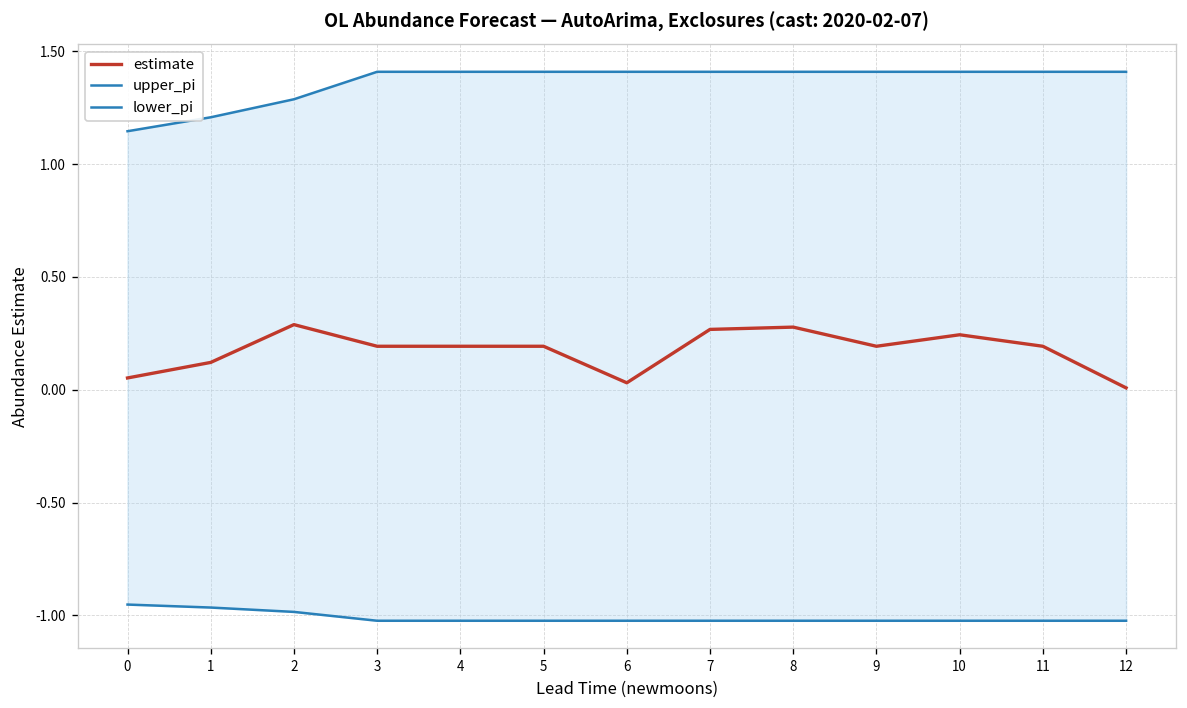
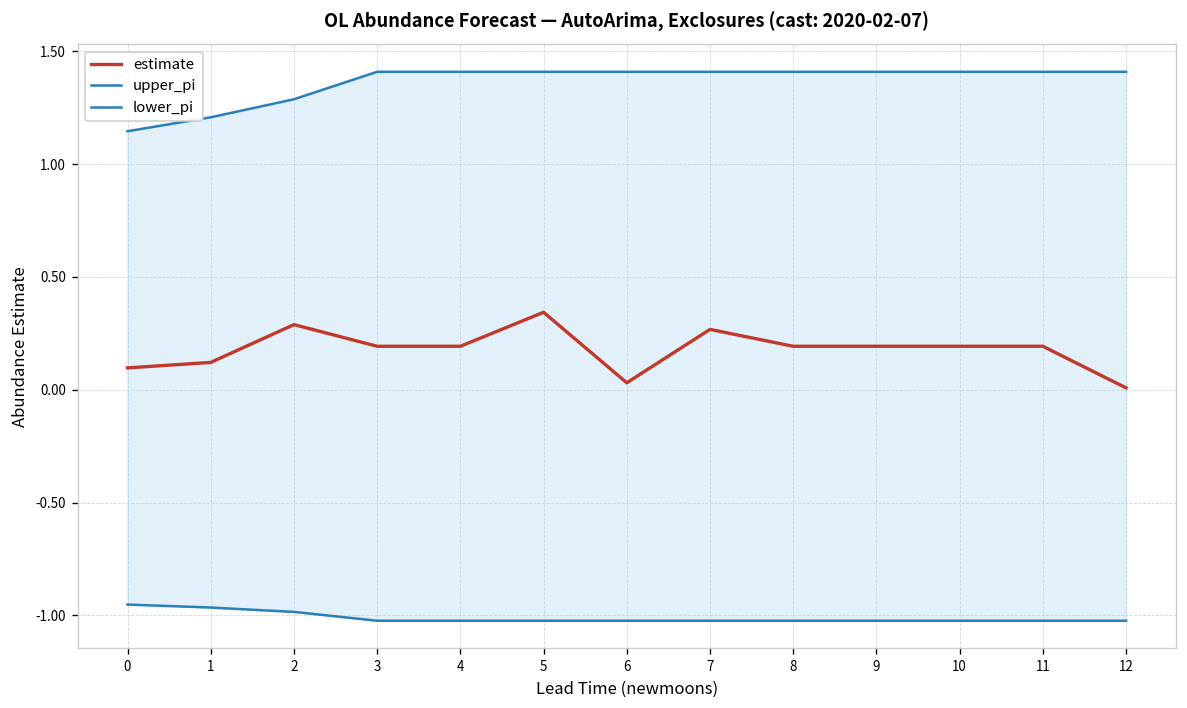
estimate, 0: 0.05 -> 0.10
estimate, 5: 0.19 -> 0.34
estimate, 8: 0.28 -> 0.19
estimate, 10: 0.24 -> 0.19
